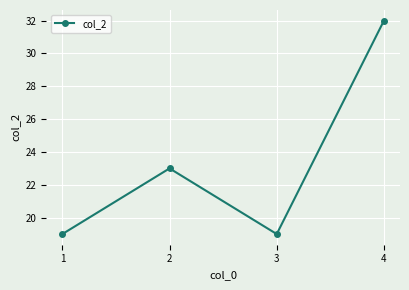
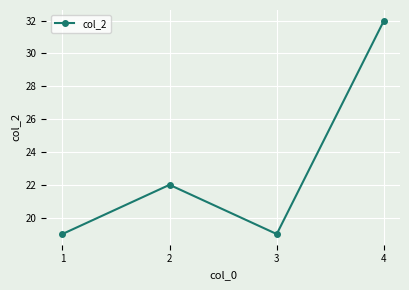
2: 23 -> 22
